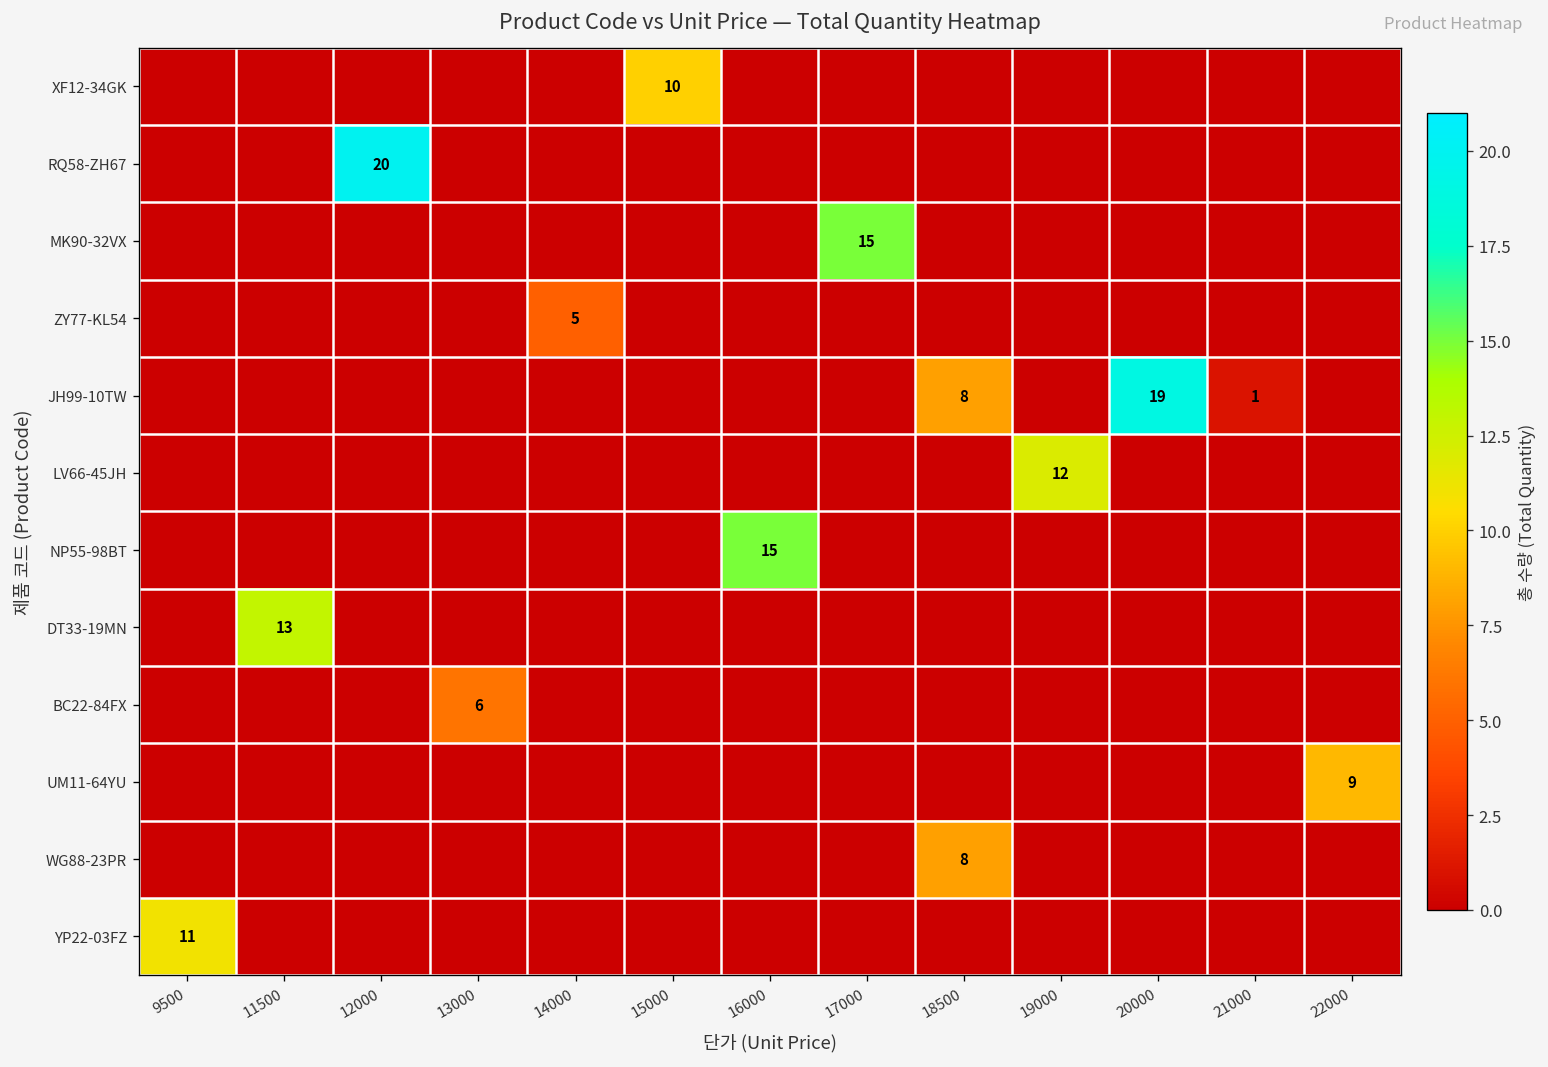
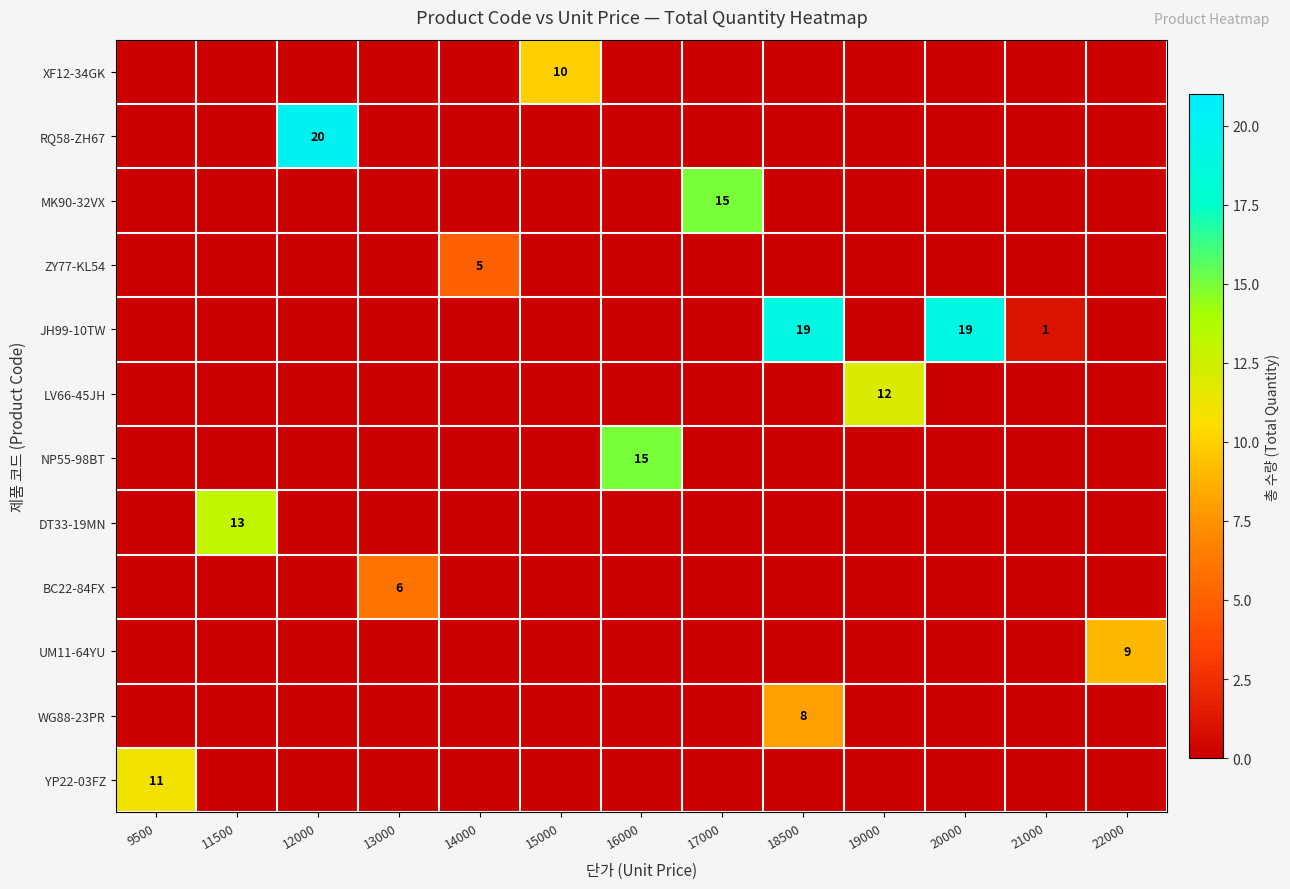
JH99-10TW, 18500: 8 -> 19
